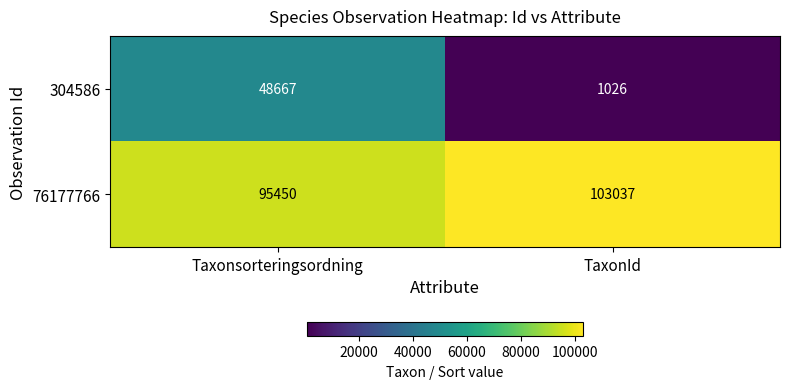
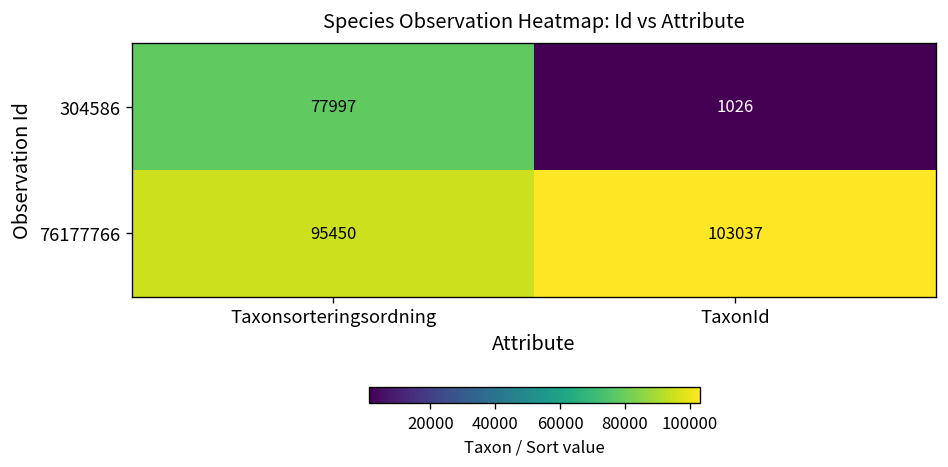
304586, Taxonsorteringsordning: 48667 -> 77997
